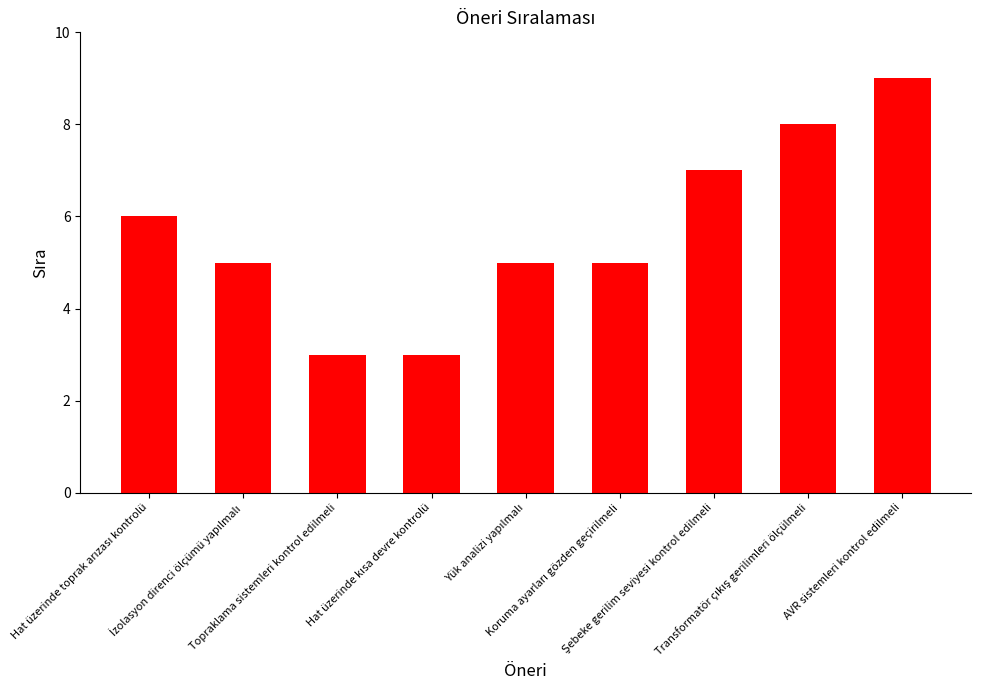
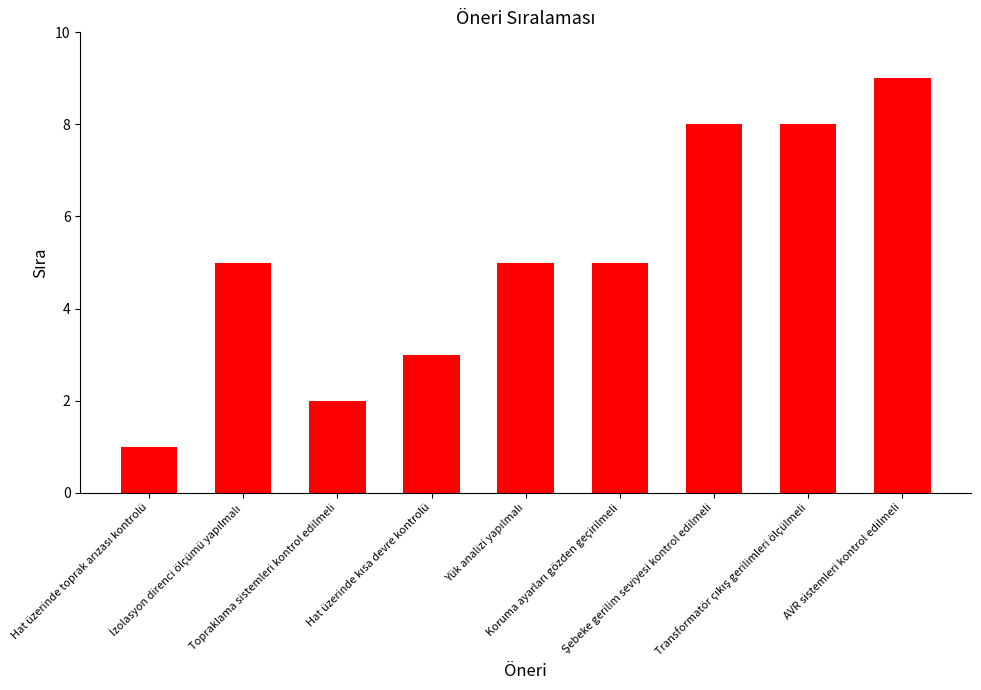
Hat üzerinde toprak arızası kontrolü: 6 -> 1
Topraklama sistemleri kontrol edilmeli: 3 -> 2
Şebeke gerilim seviyesi kontrol edilmeli: 7 -> 8
